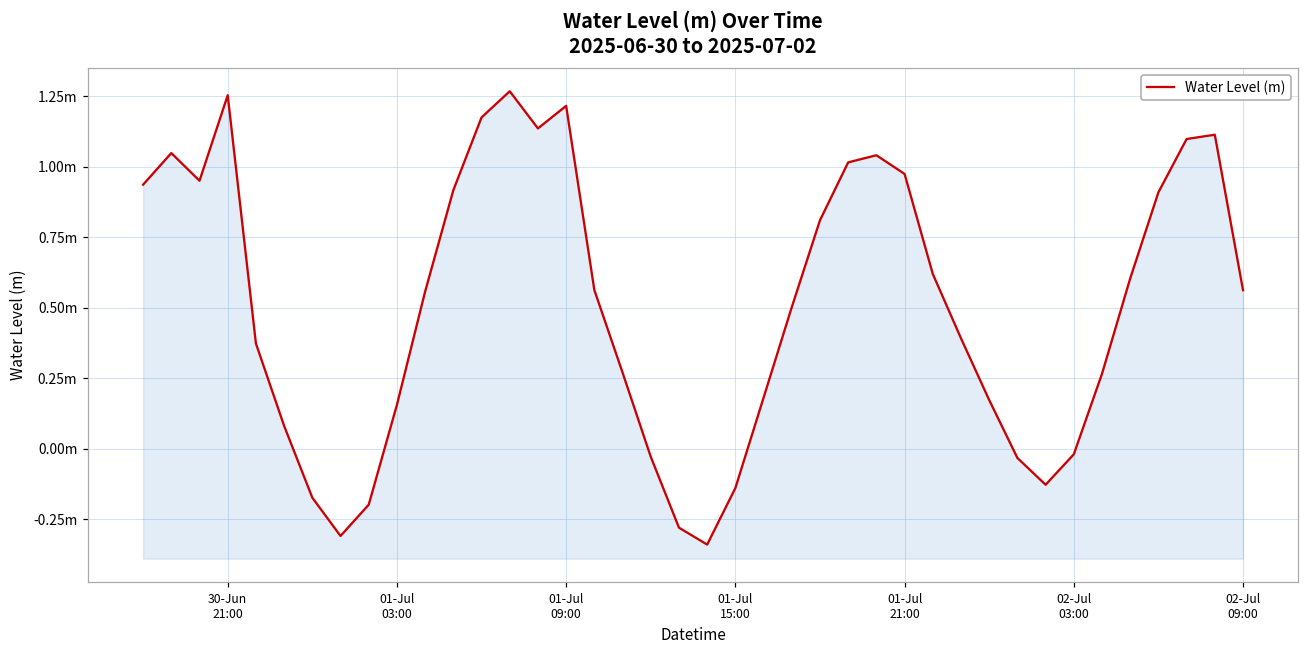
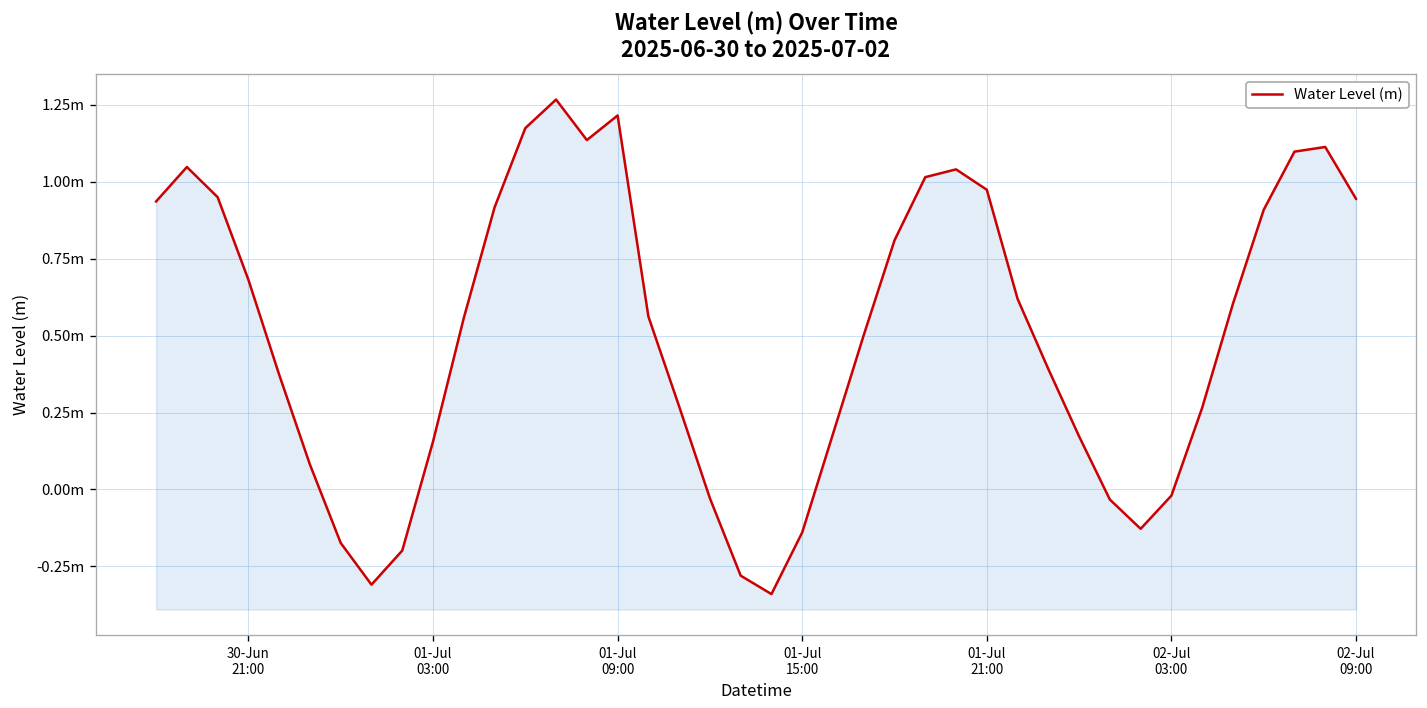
30-Jun 21:00: 1.25m -> 0.68m
02-Jul 09:00: 0.56m -> 0.94m
